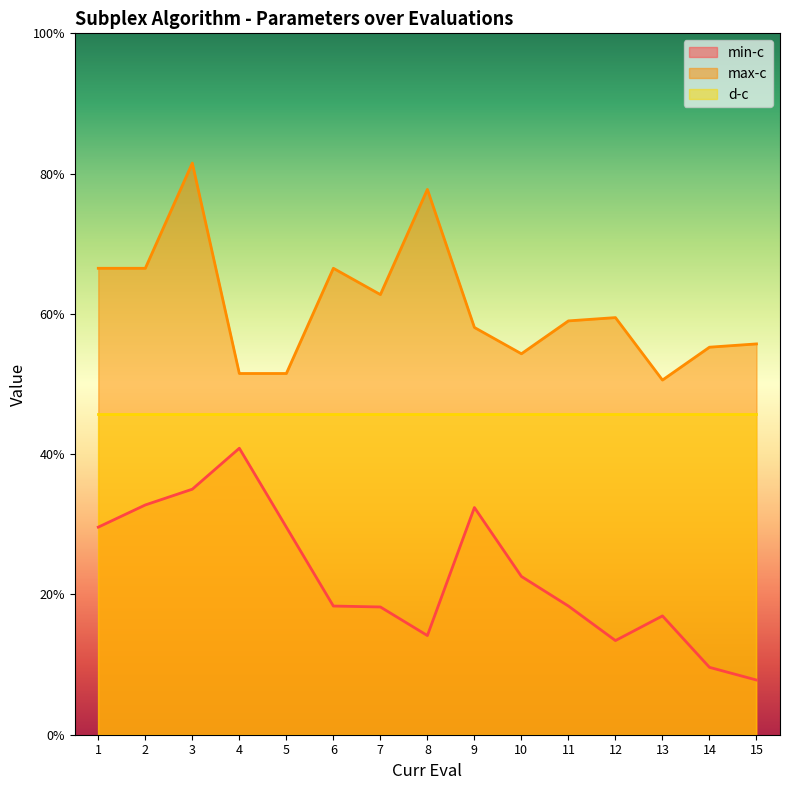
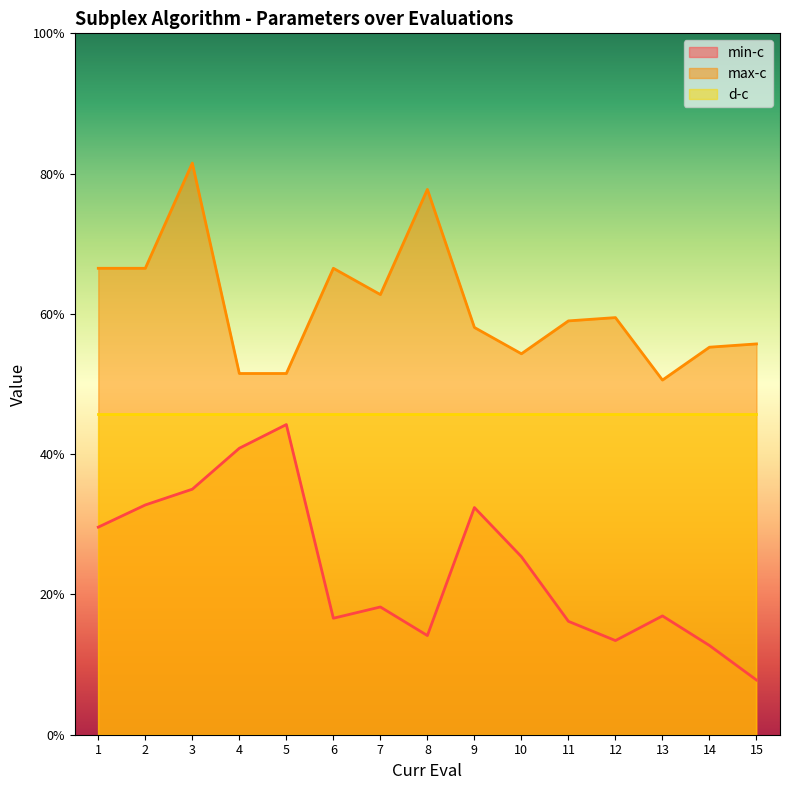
min-c, 5: 30% -> 44%
min-c, 6: 18% -> 17%
min-c, 10: 23% -> 25%
min-c, 11: 18% -> 16%
min-c, 14: 10% -> 13%
